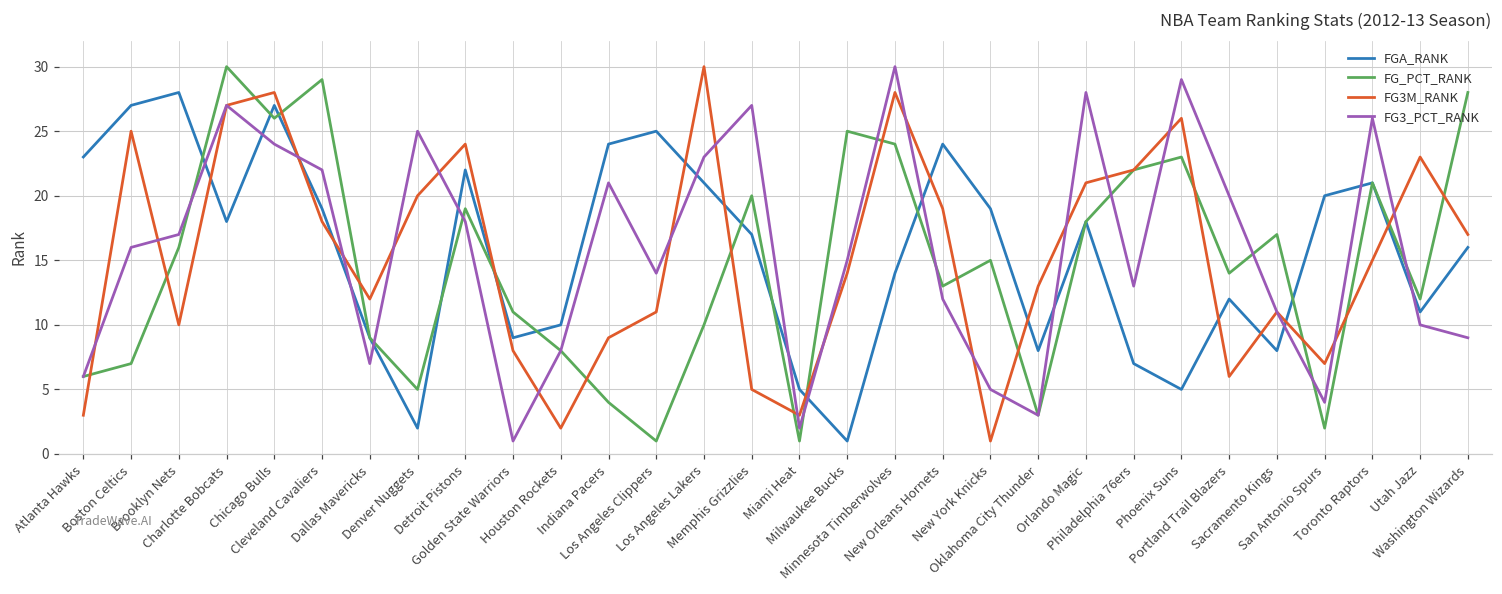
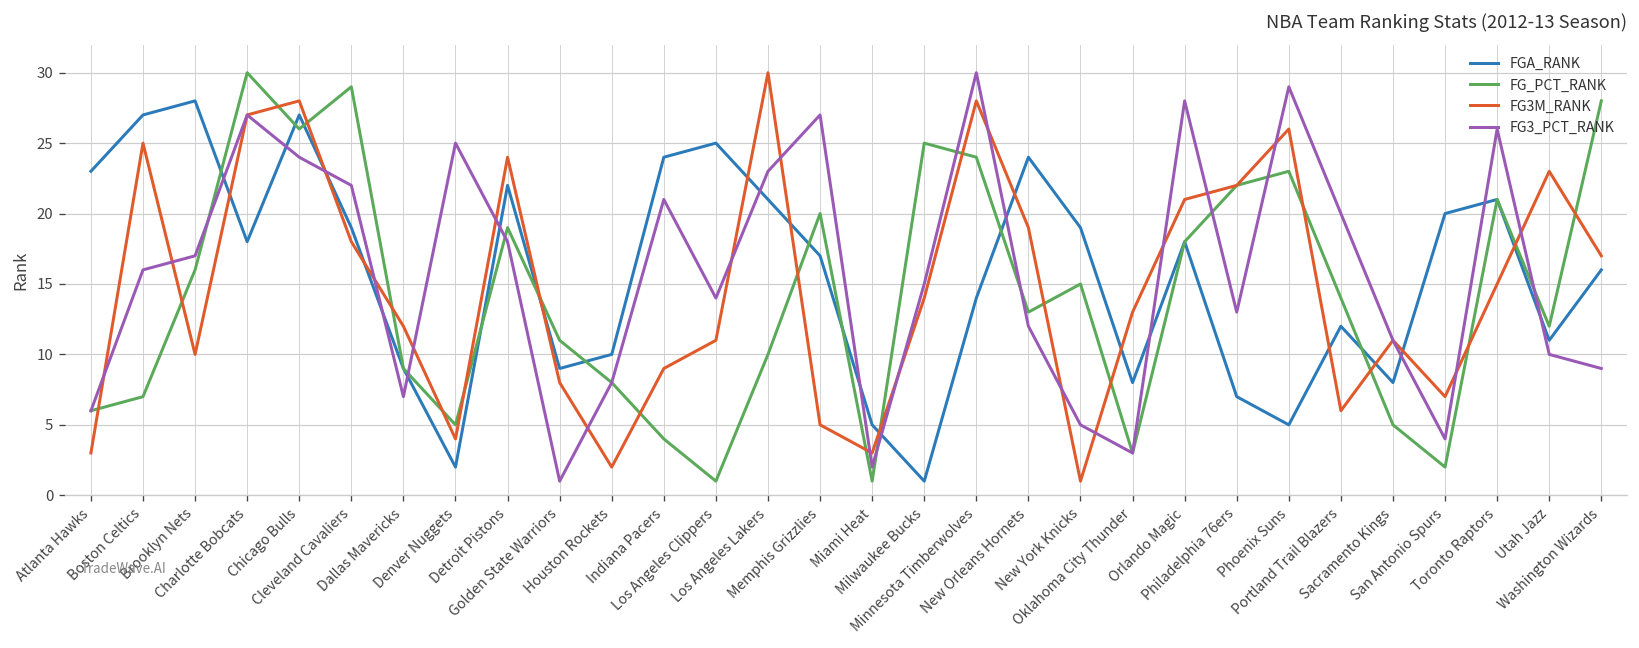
FG3M_RANK, Denver Nuggets: 20 -> 4
FG_PCT_RANK, Sacramento Kings: 17 -> 5
